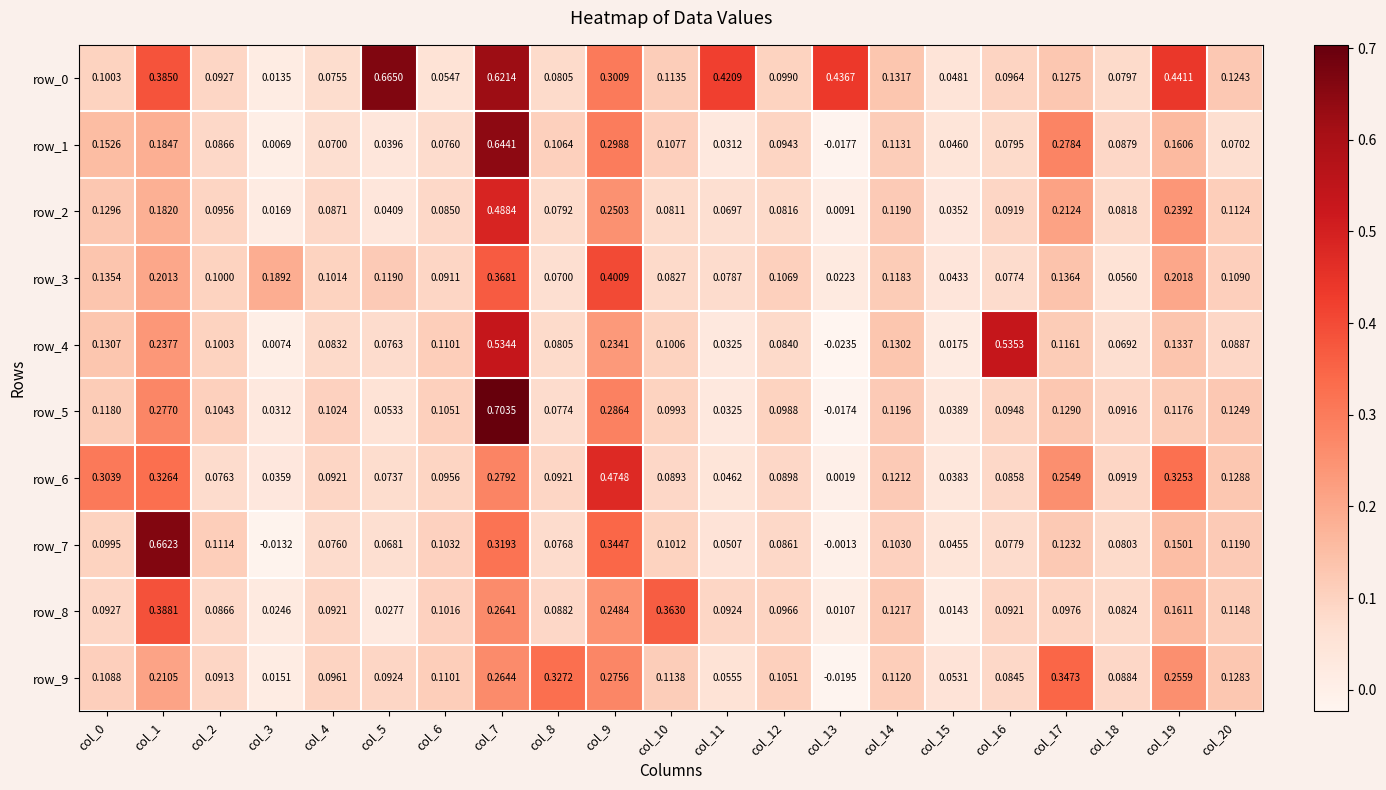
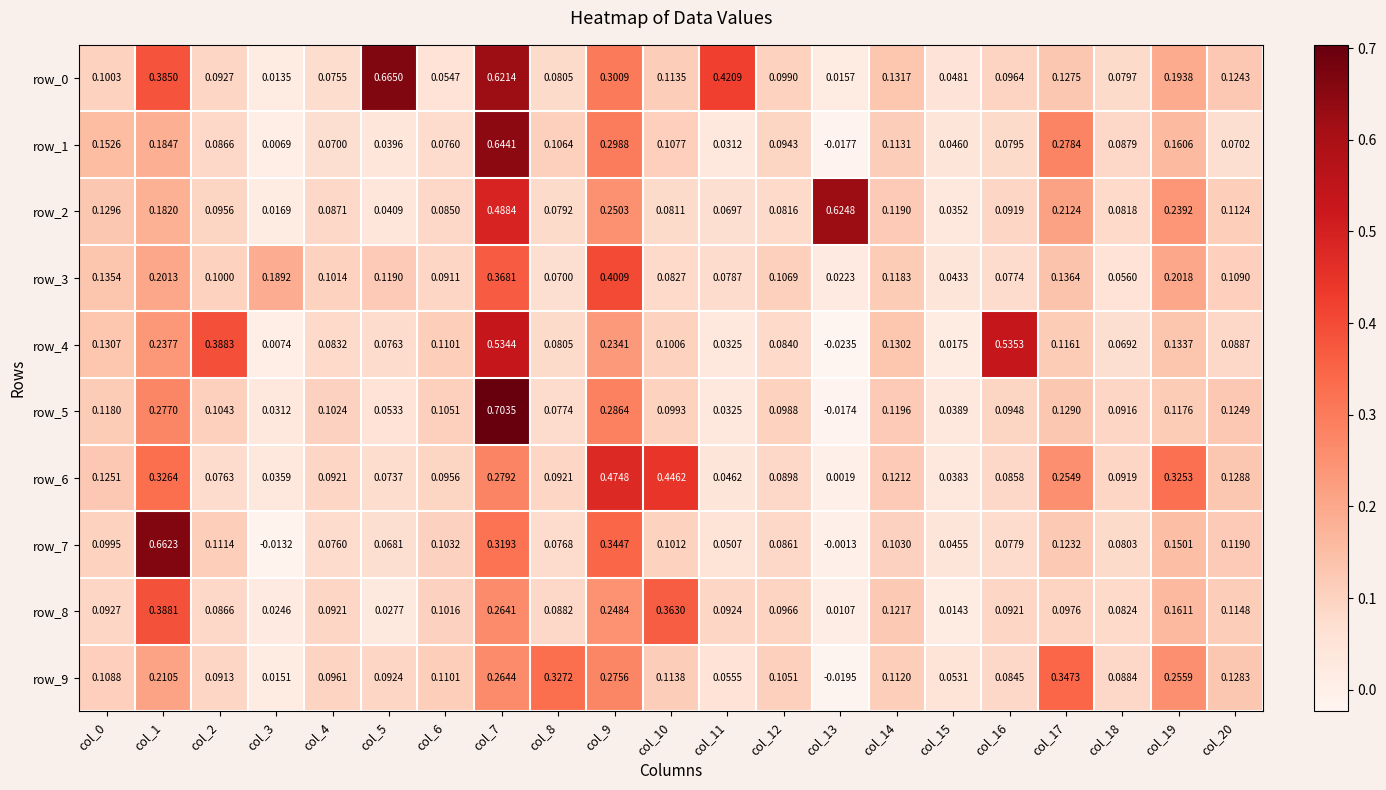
row_0, col_13: 0.4367 -> 0.0157
row_0, col_19: 0.4411 -> 0.1938
row_2, col_13: 0.0091 -> 0.6248
row_4, col_2: 0.1003 -> 0.3883
row_6, col_0: 0.3039 -> 0.1251
row_6, col_10: 0.0893 -> 0.4462
